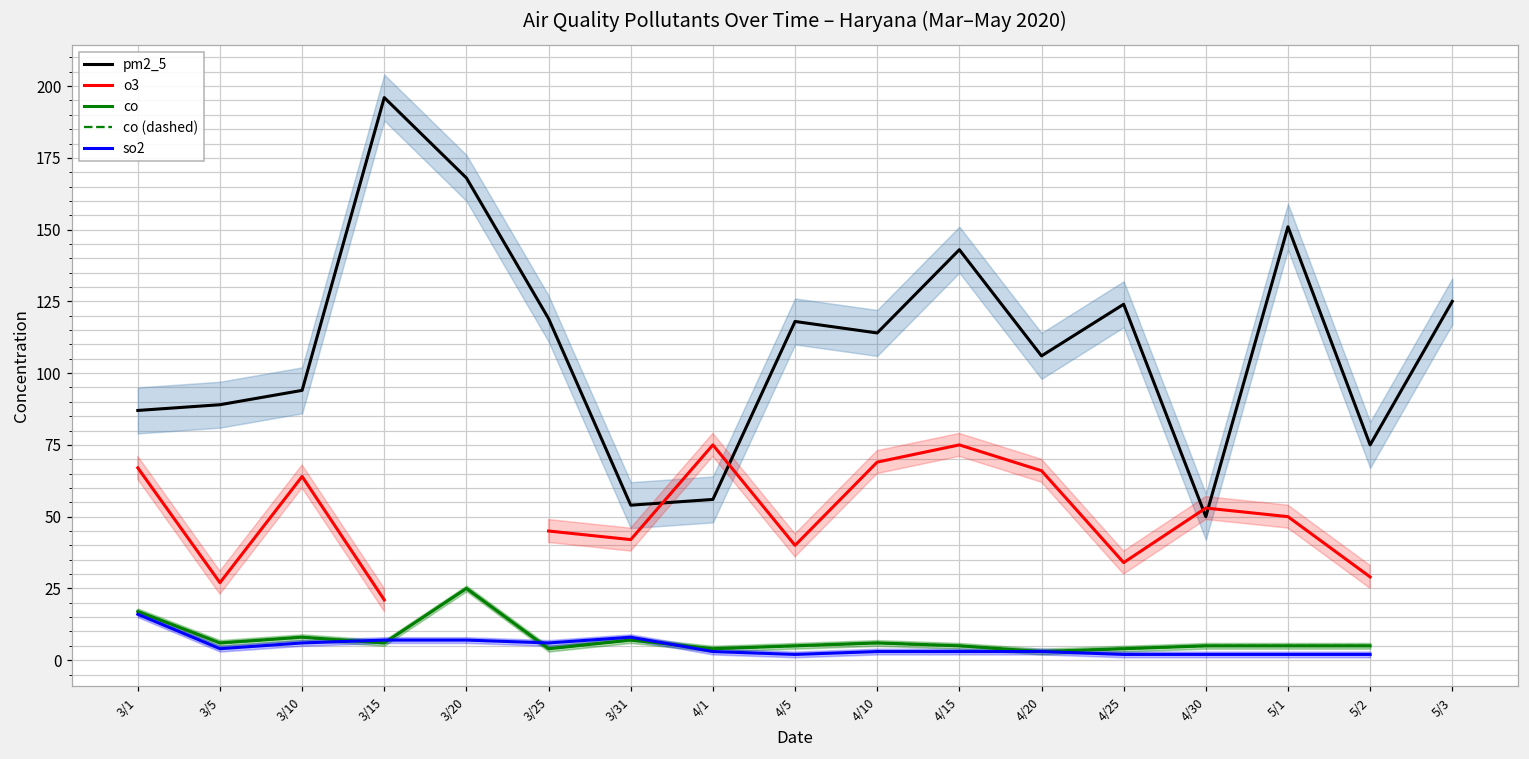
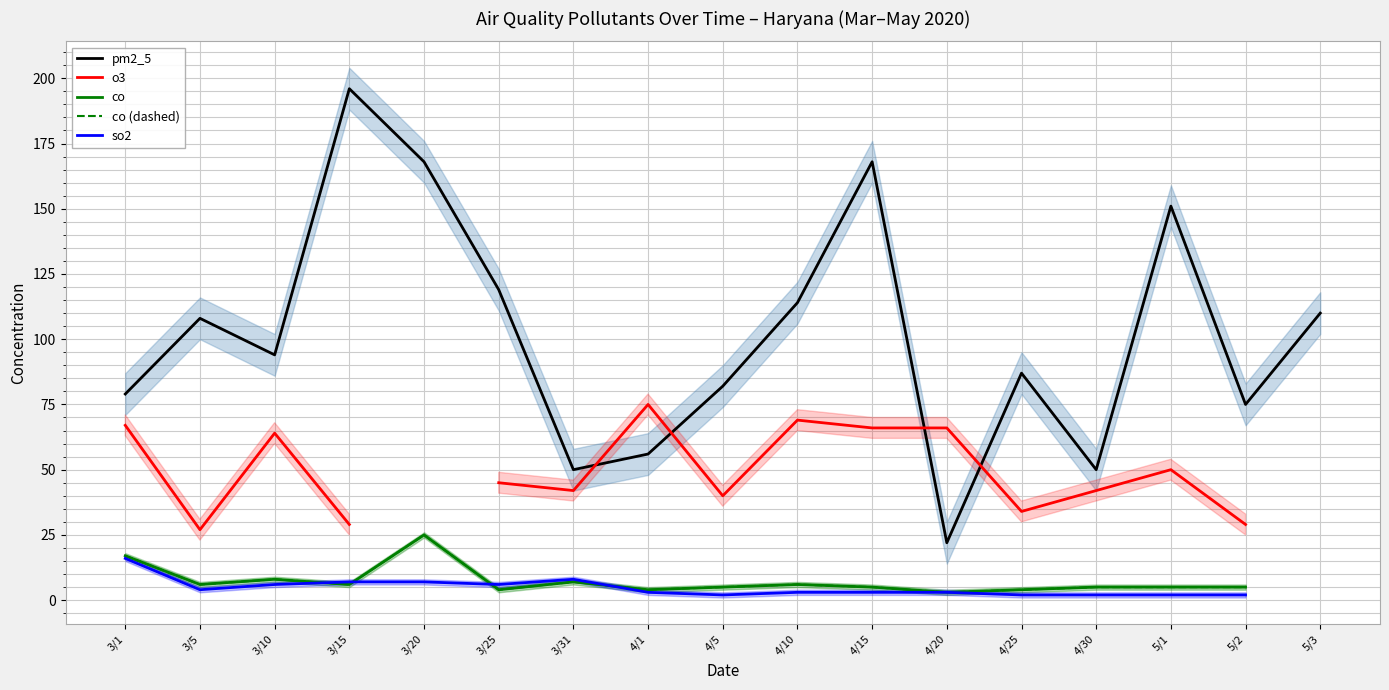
pm2_5, 3/1: 87 -> 79
pm2_5, 3/5: 89 -> 108
o3, 3/15: 21 -> 29
pm2_5, 3/31: 54 -> 50
pm2_5, 4/5: 118 -> 82
pm2_5, 4/15: 143 -> 168
o3, 4/15: 75 -> 66
pm2_5, 4/20: 106 -> 22
pm2_5, 4/25: 124 -> 87
o3, 4/30: 53 -> 42
pm2_5, 5/3: 125 -> 110
